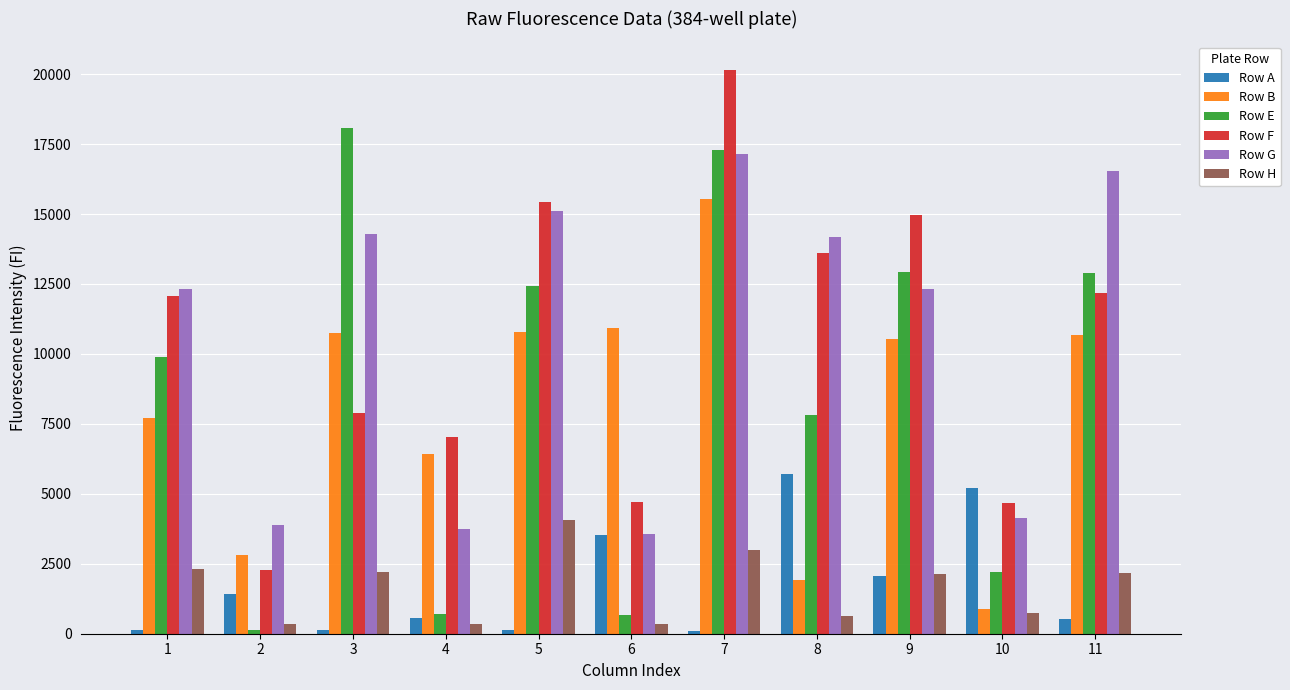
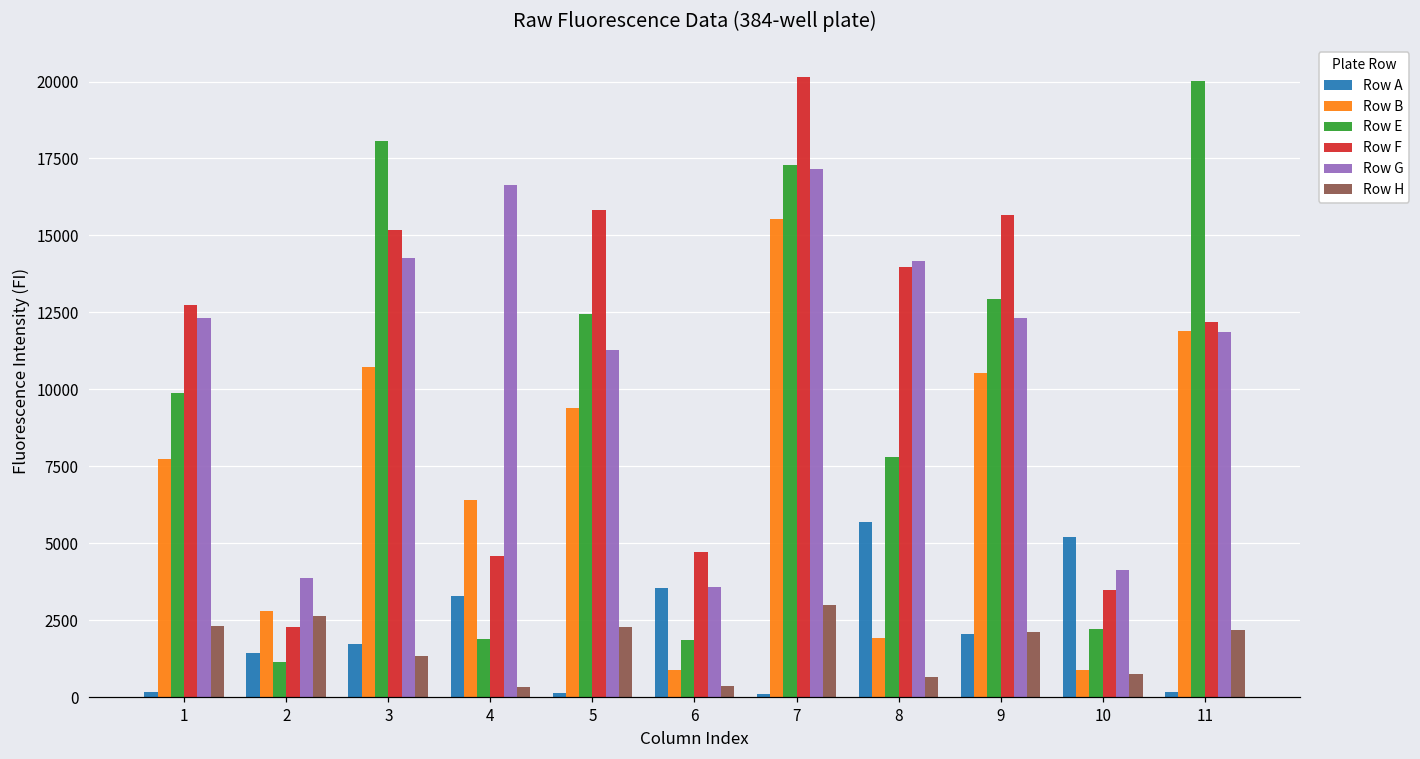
Row F, 1: 12100 -> 12700
Row E, 2: 200 -> 1200
Row H, 2: 300 -> 2600
Row A, 3: 100 -> 1700
Row F, 3: 7900 -> 15200
Row H, 3: 2200 -> 1300
Row A, 4: 600 -> 3300
Row E, 4: 700 -> 1900
Row F, 4: 7000 -> 4600
Row G, 4: 3700 -> 16600
Row B, 5: 10800 -> 9400
Row F, 5: 15400 -> 15800
Row G, 5: 15100 -> 11300
Row H, 5: 4100 -> 2300
Row B, 6: 10900 -> 900
Row E, 6: 700 -> 1900
Row F, 8: 13600 -> 14000
Row F, 9: 15000 -> 15700
Row F, 10: 4700 -> 3500
Row A, 11: 500 -> 200
Row B, 11: 10700 -> 11900
Row E, 11: 12900 -> 20000
Row G, 11: 16500 -> 11900
